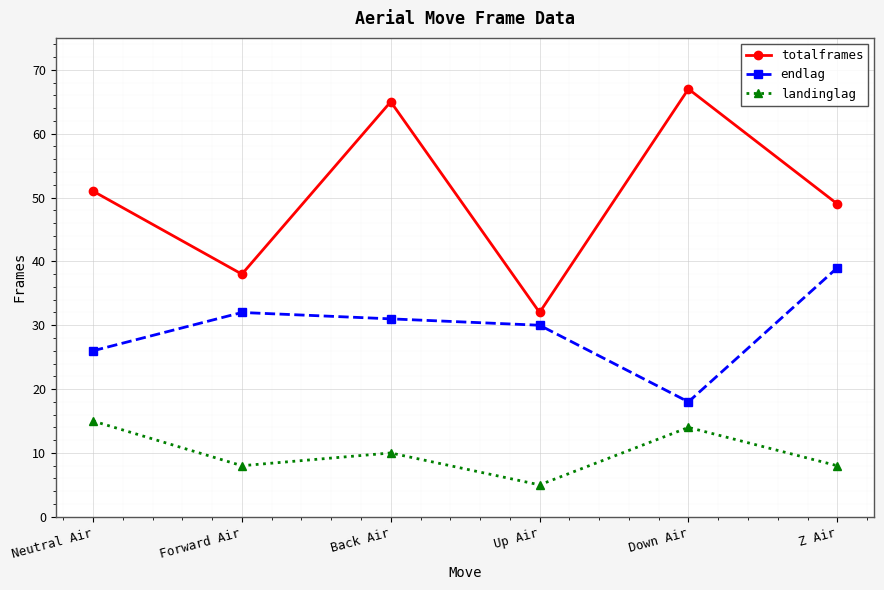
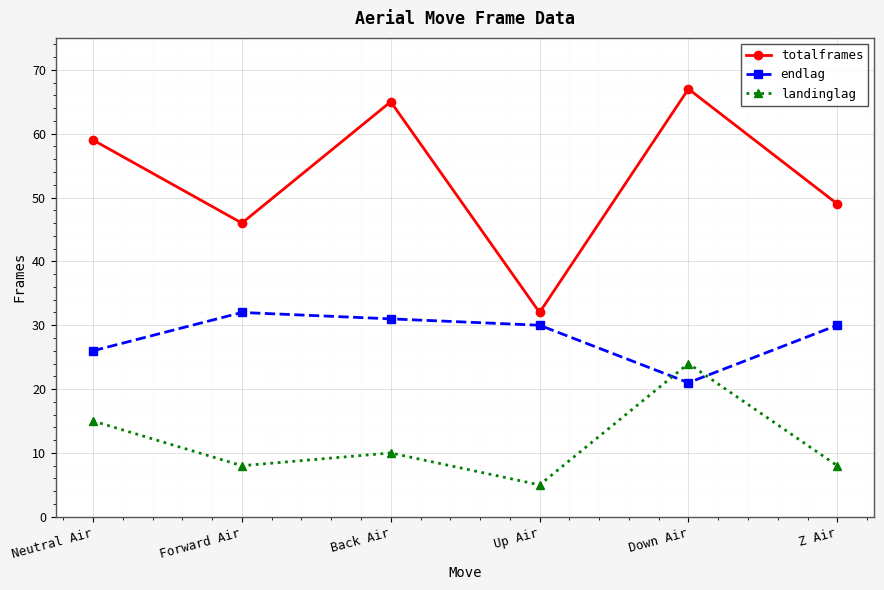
totalframes, Neutral Air: 51 -> 59
totalframes, Forward Air: 38 -> 46
endlag, Down Air: 18 -> 21
landinglag, Down Air: 14 -> 24
endlag, Z Air: 39 -> 30
